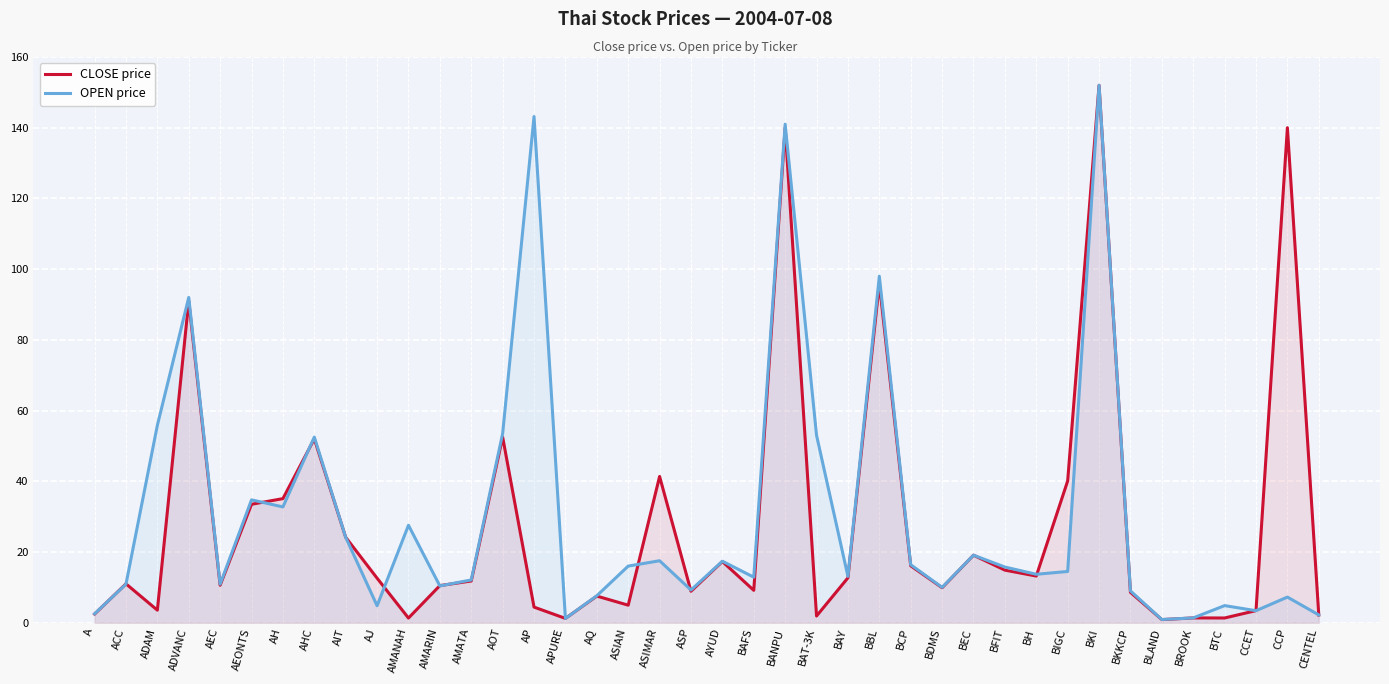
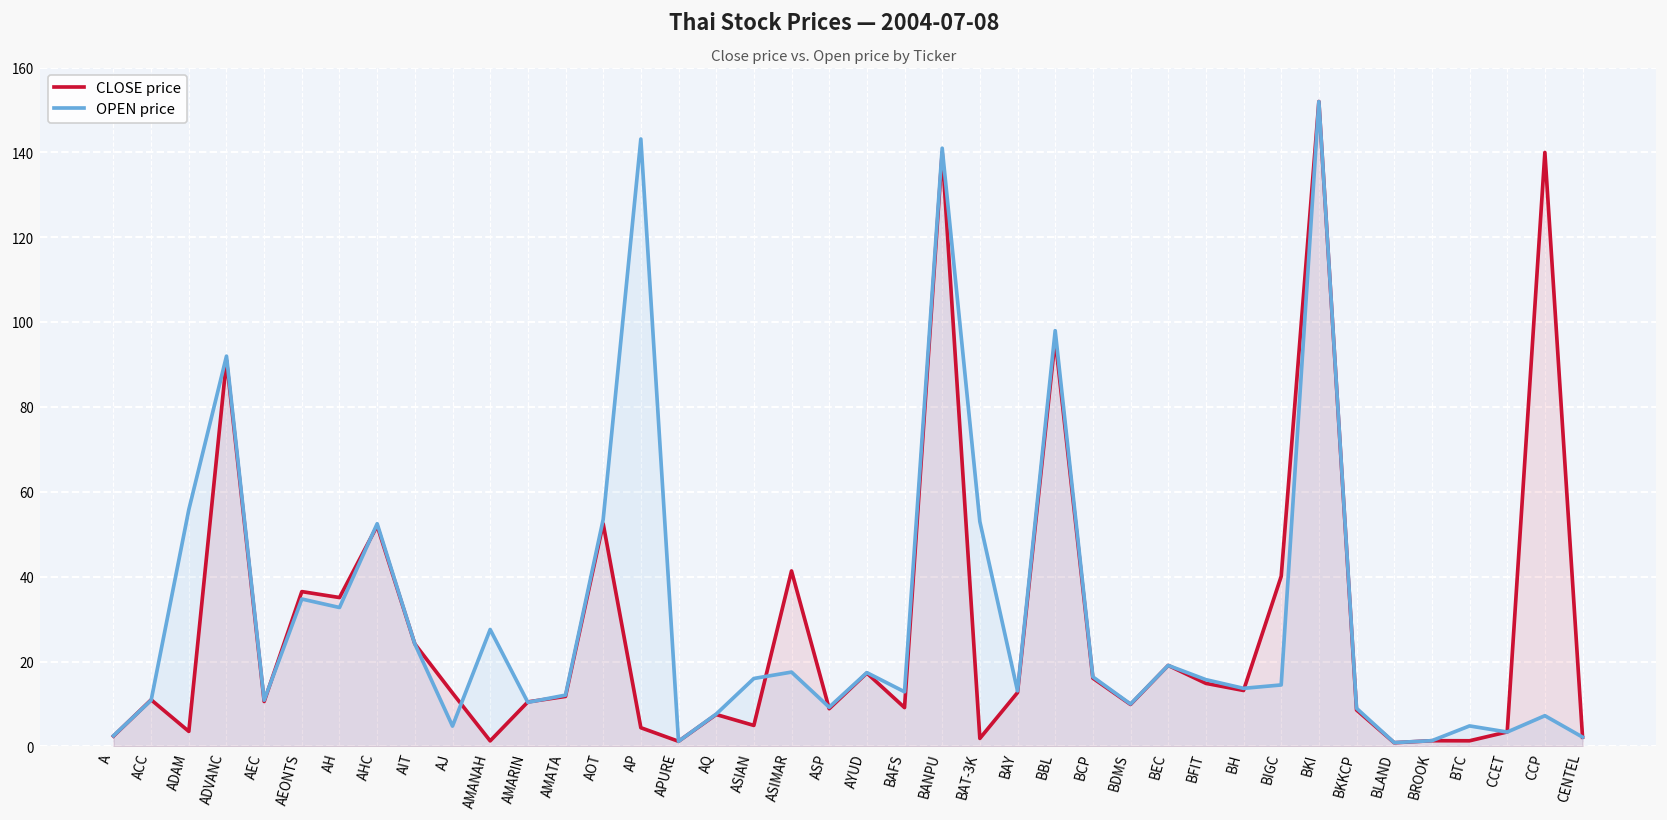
CLOSE price, AEONTS: 34 -> 37
